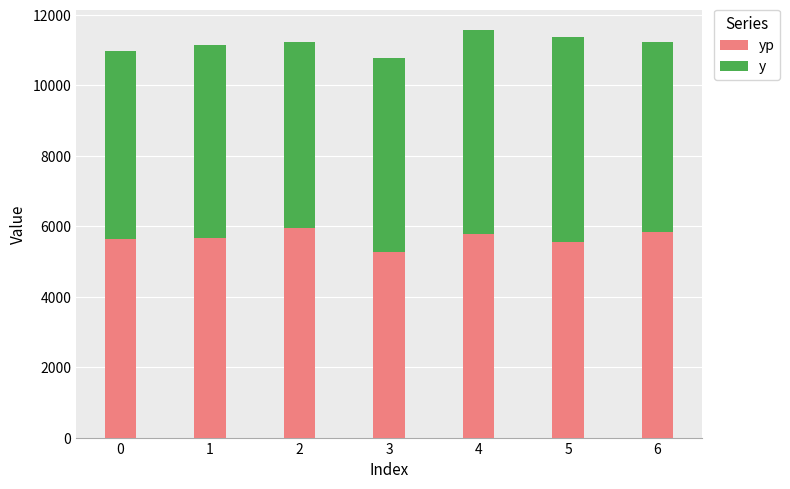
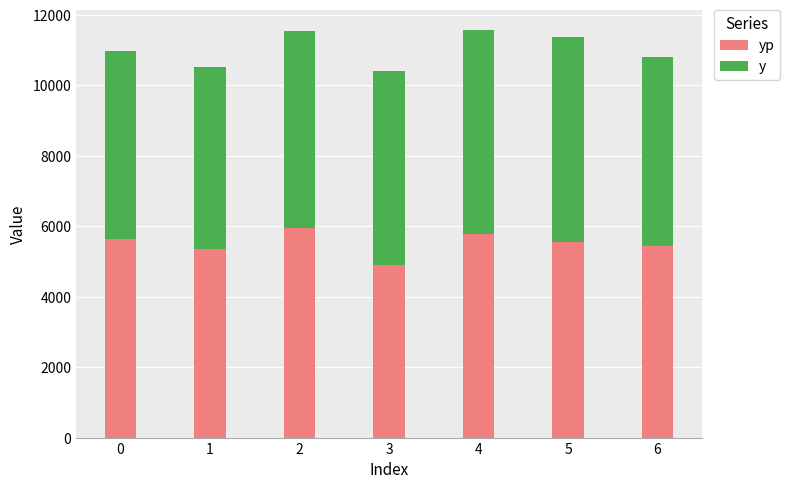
yp, 1: 5700 -> 5400
y, 1: 5500 -> 5200
y, 2: 5300 -> 5600
yp, 3: 5300 -> 4900
yp, 6: 5800 -> 5400
